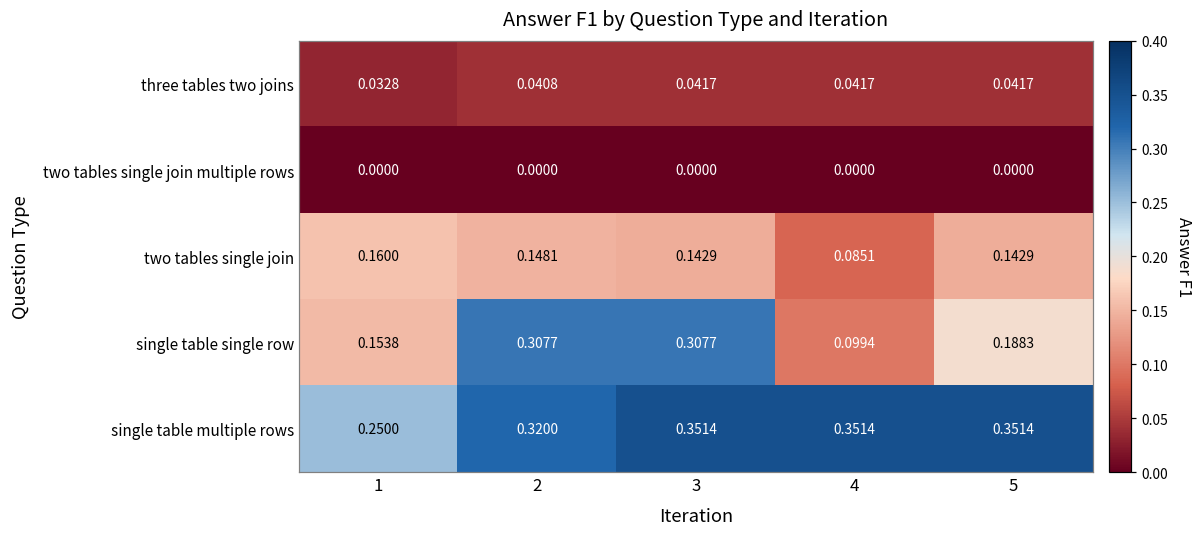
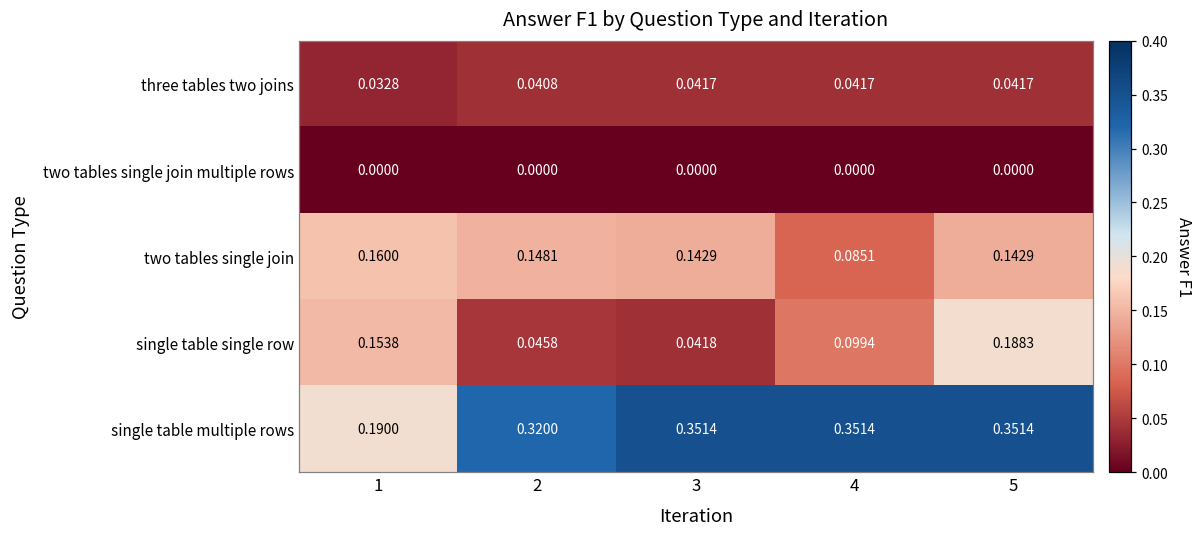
single table single row, 2: 0.3077 -> 0.0458
single table single row, 3: 0.3077 -> 0.0418
single table multiple rows, 1: 0.2500 -> 0.1900
